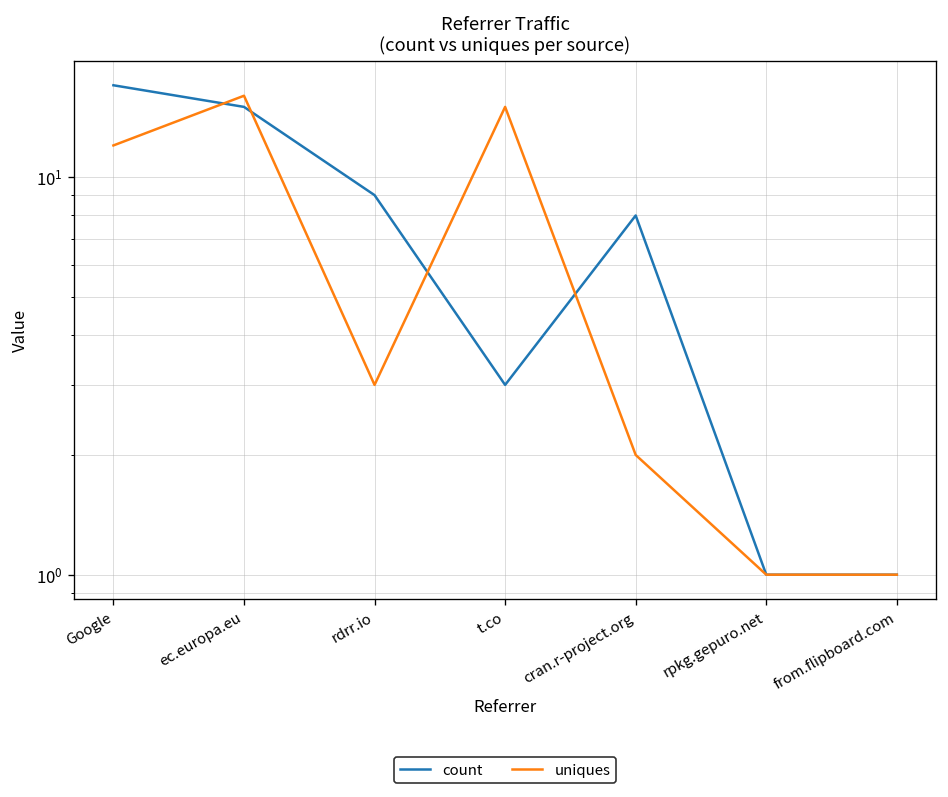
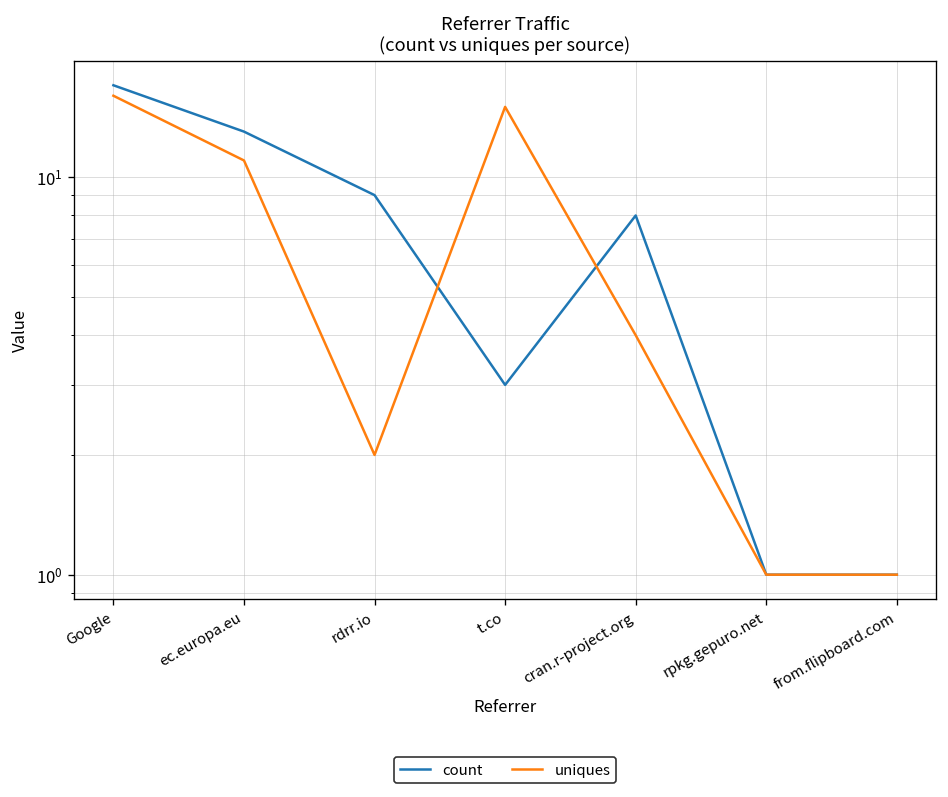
uniques, Google: 12 -> 16
count, ec.europa.eu: 15 -> 13
uniques, ec.europa.eu: 16 -> 11
uniques, rdrr.io: 3 -> 2
uniques, cran.r-project.org: 2 -> 4
